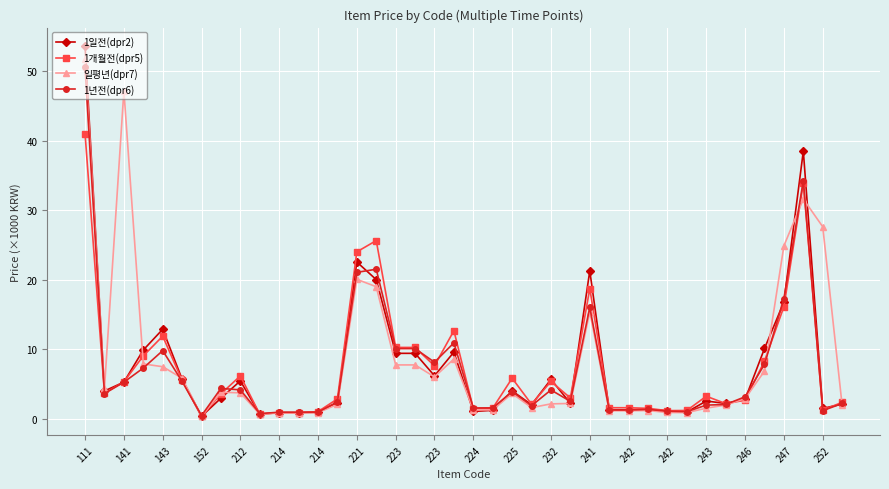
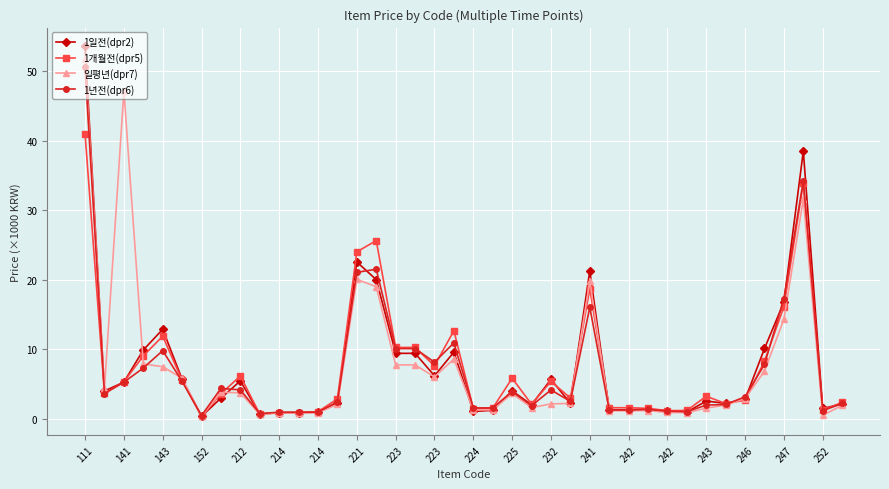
일평년(dpr7), 241: 15 -> 20
일평년(dpr7), 247: 25 -> 14
일평년(dpr7), 252: 28 -> 1
